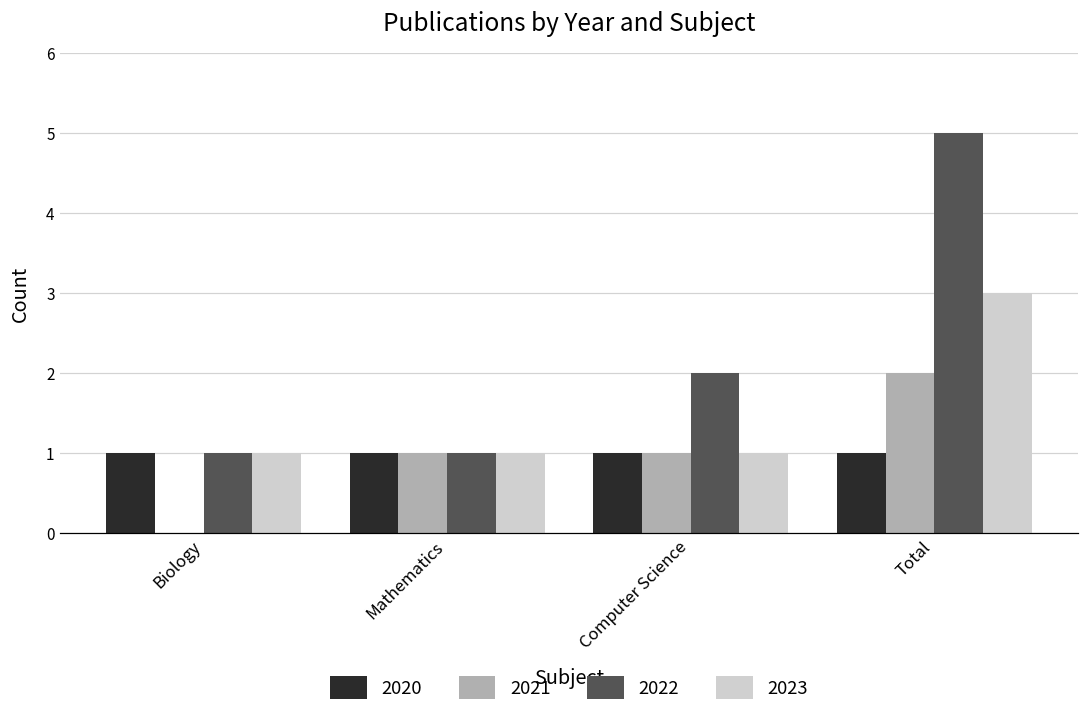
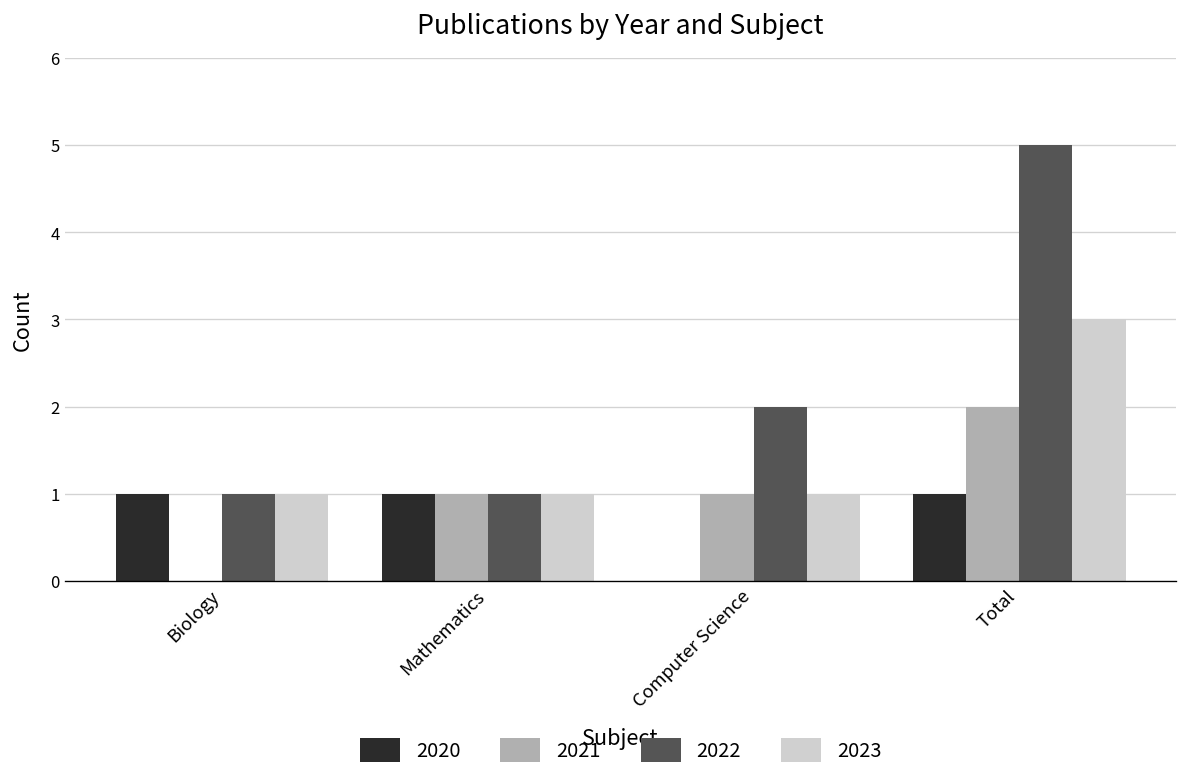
2020, Computer Science: 1 -> 0
